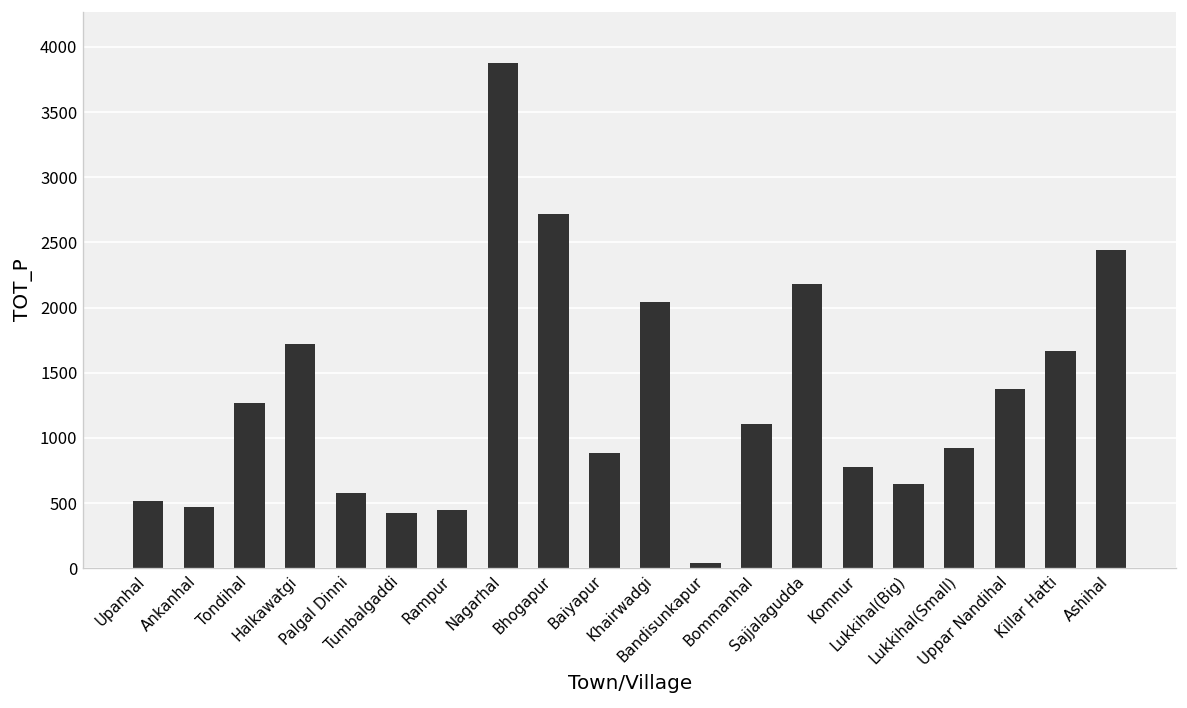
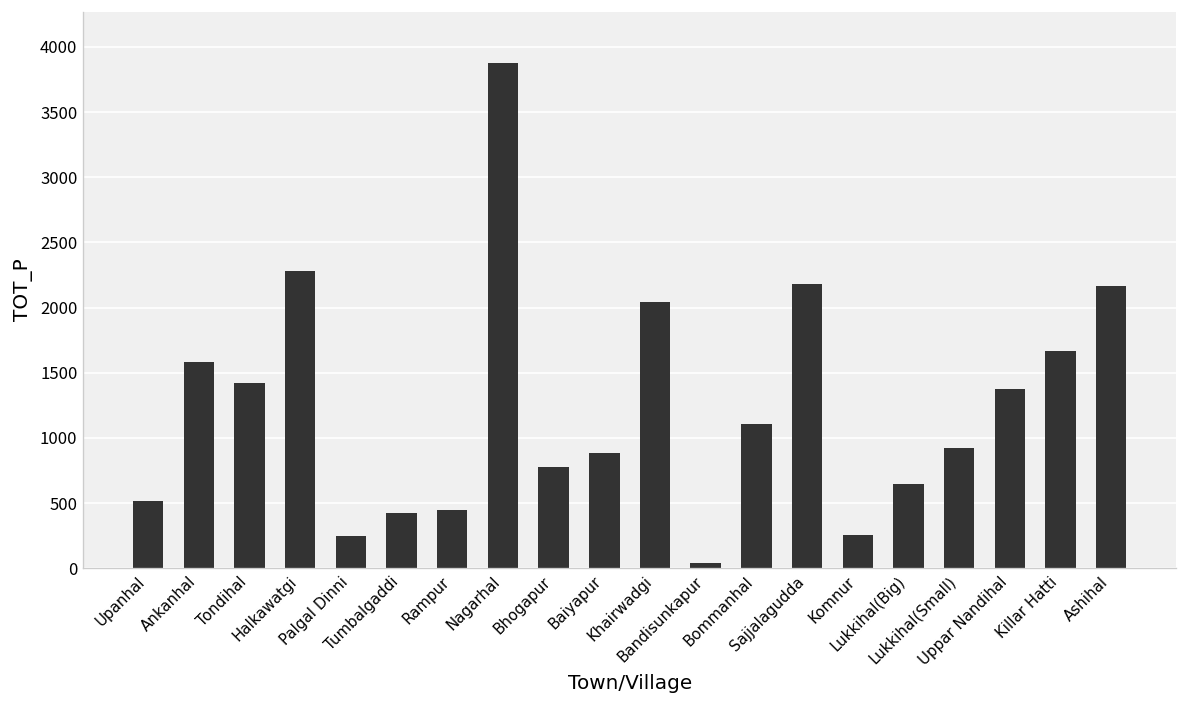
Ankanhal: 470 -> 1590
Tondihal: 1270 -> 1420
Halkawatgi: 1720 -> 2280
Palgal Dinni: 580 -> 250
Bhogapur: 2720 -> 770
Komnur: 780 -> 260
Ashihal: 2440 -> 2160
